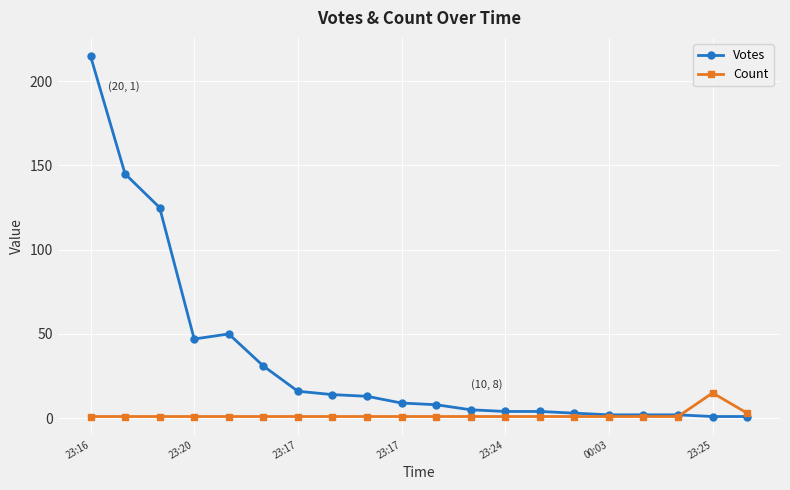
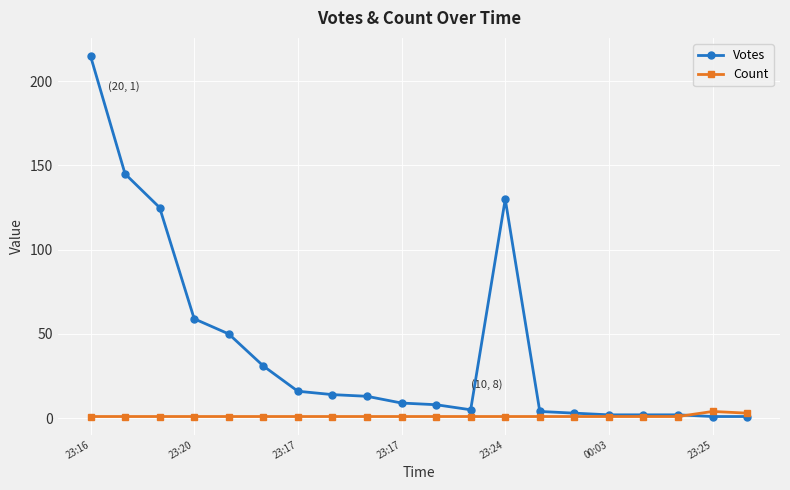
Votes, 23:20: 47 -> 59
Votes, 23:24: 4 -> 130
Count, 23:25: 15 -> 4
